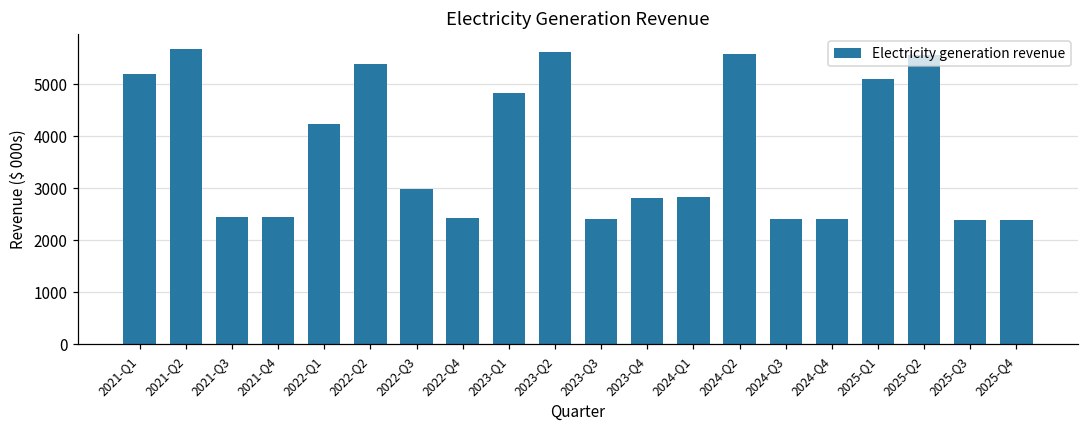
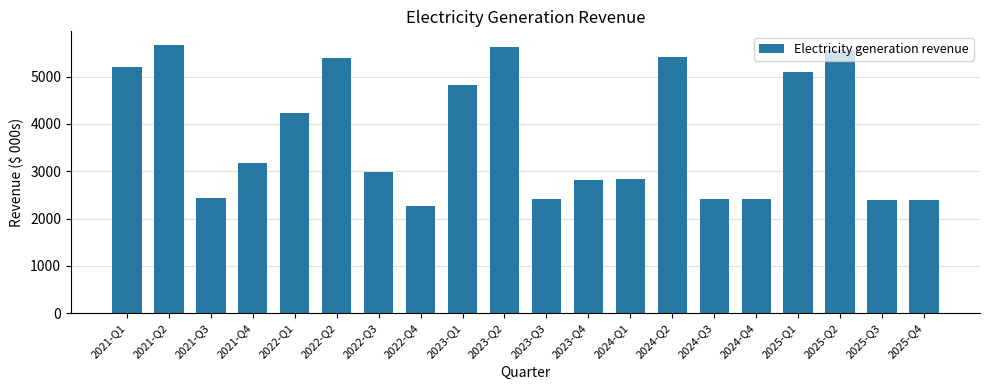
2021-Q4: 2400 -> 3200
2022-Q4: 2400 -> 2300
2024-Q2: 5600 -> 5400
